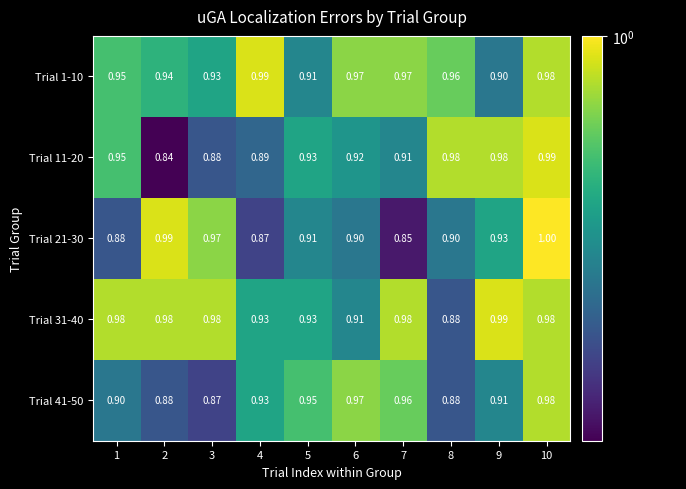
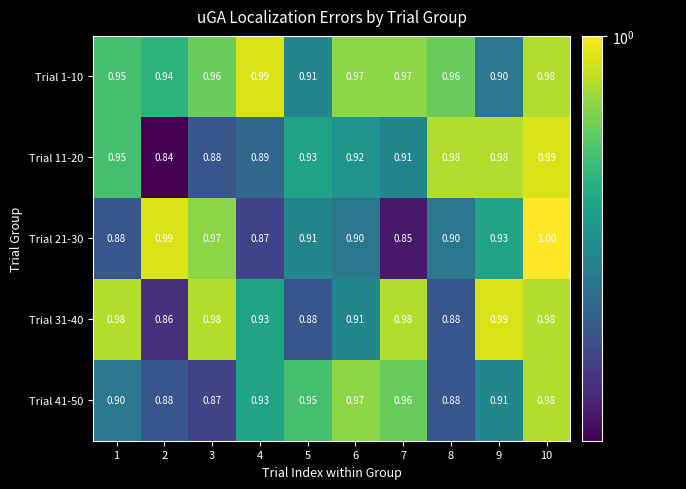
Trial 1-10, 3: 0.93 -> 0.96
Trial 31-40, 2: 0.98 -> 0.86
Trial 31-40, 5: 0.93 -> 0.88
